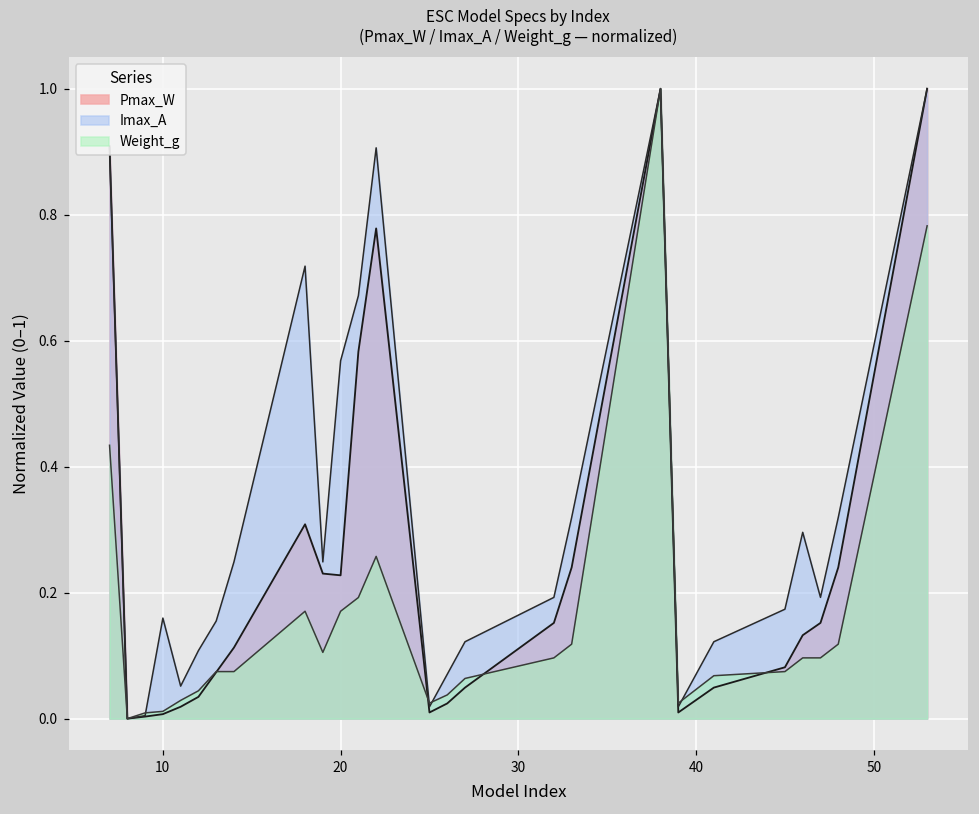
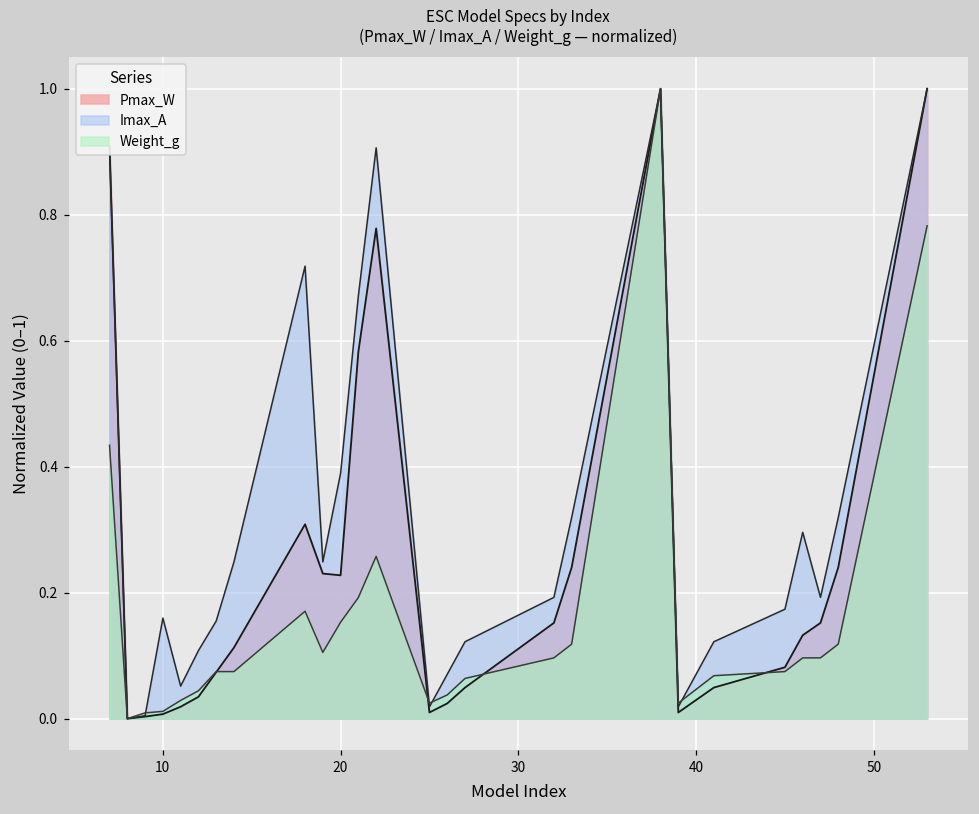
Imax_A, 20: 0.57 -> 0.39
Weight_g, 20: 0.17 -> 0.15
